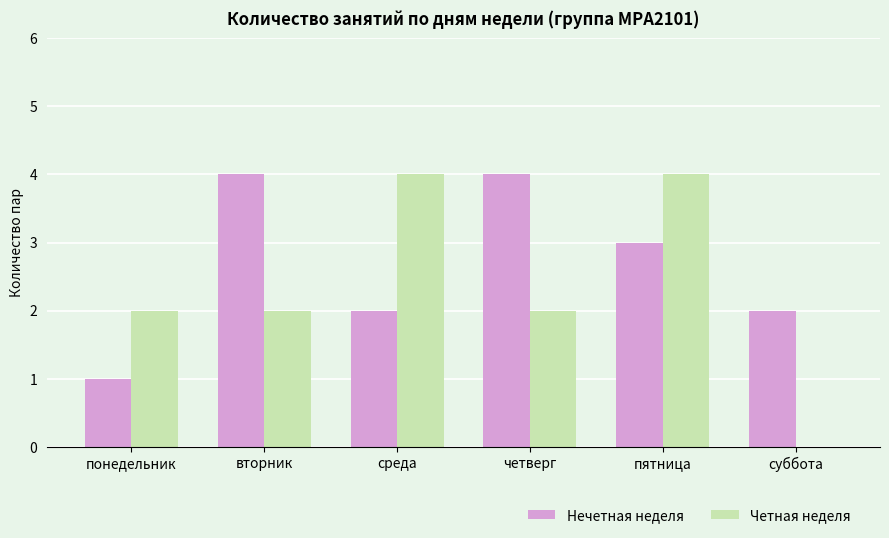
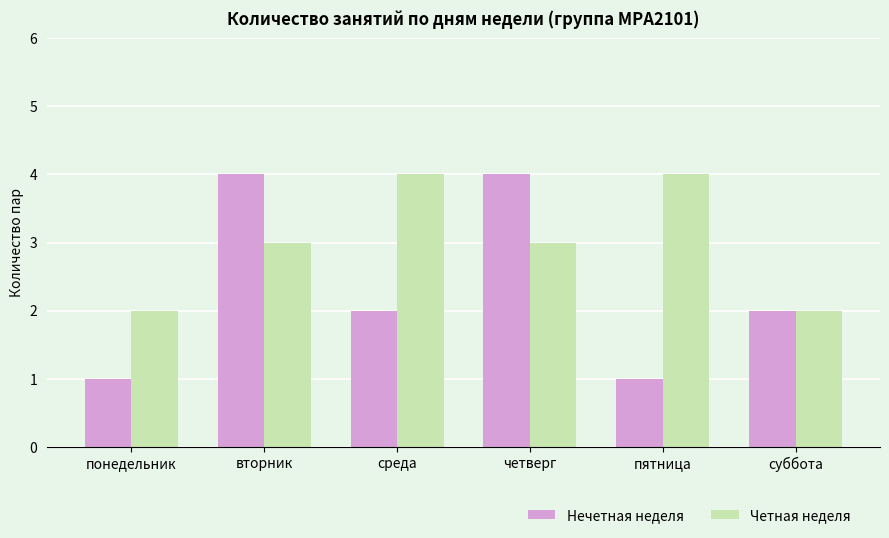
Четная неделя, вторник: 2 -> 3
Четная неделя, четверг: 2 -> 3
Нечетная неделя, пятница: 3 -> 1
Четная неделя, суббота: 0 -> 2
